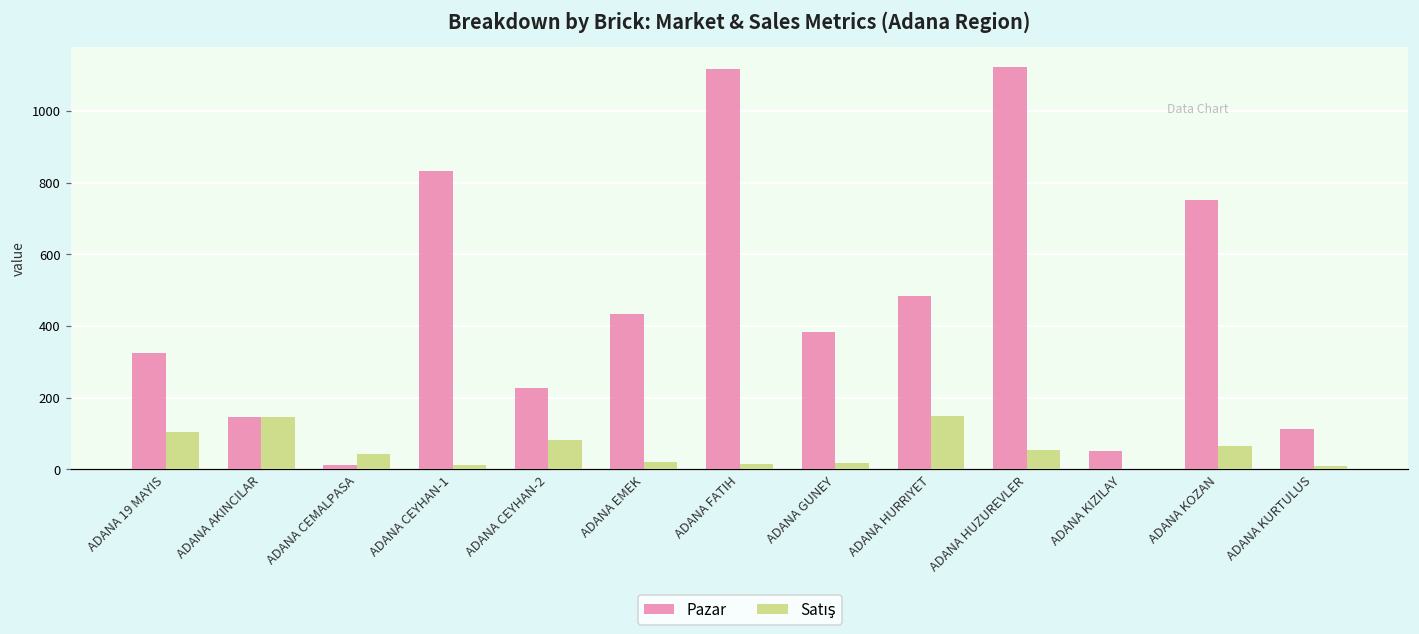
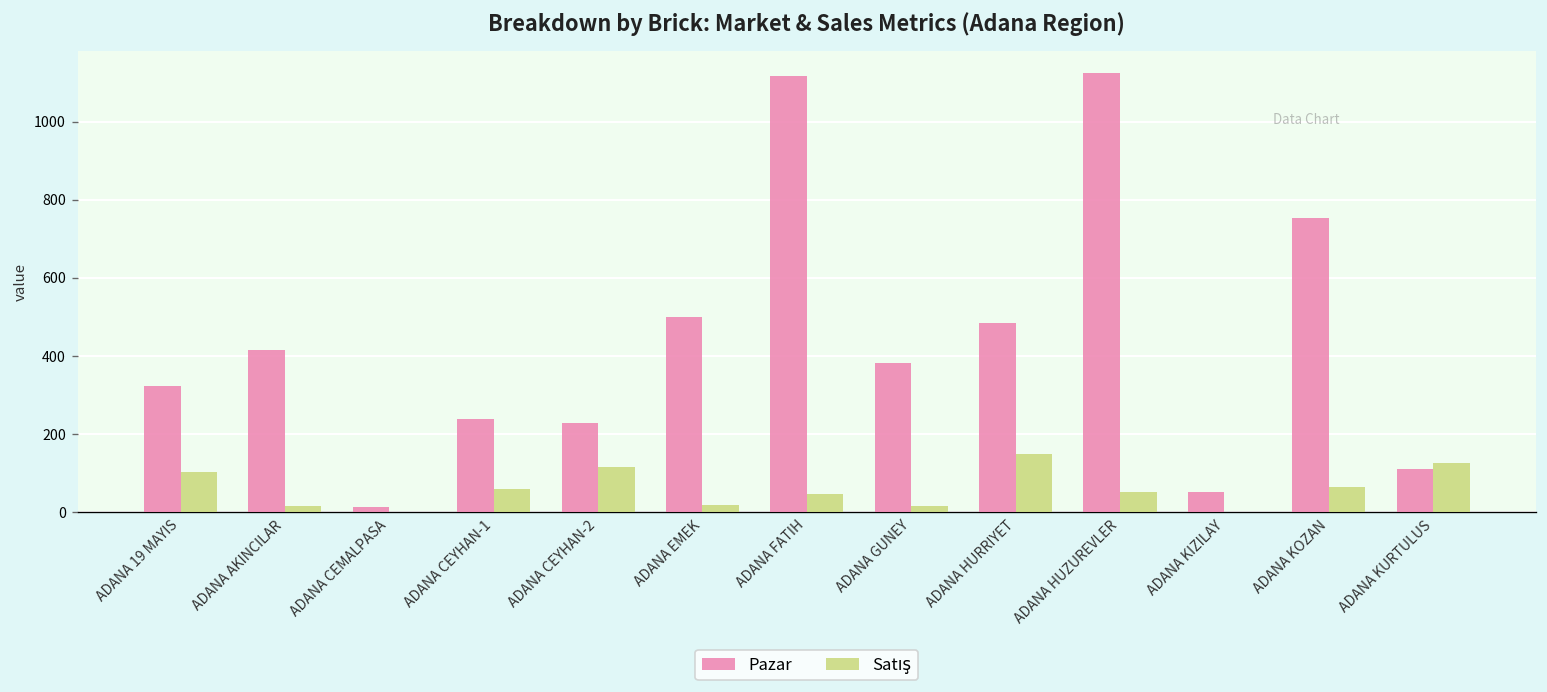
Pazar, ADANA AKINCILAR: 150 -> 420
Satış, ADANA AKINCILAR: 150 -> 20
Satış, ADANA CEMALPASA: 40 -> 0
Pazar, ADANA CEYHAN-1: 830 -> 240
Satış, ADANA CEYHAN-1: 10 -> 60
Satış, ADANA CEYHAN-2: 80 -> 120
Pazar, ADANA EMEK: 430 -> 500
Satış, ADANA FATIH: 20 -> 50
Satış, ADANA KURTULUS: 10 -> 130
